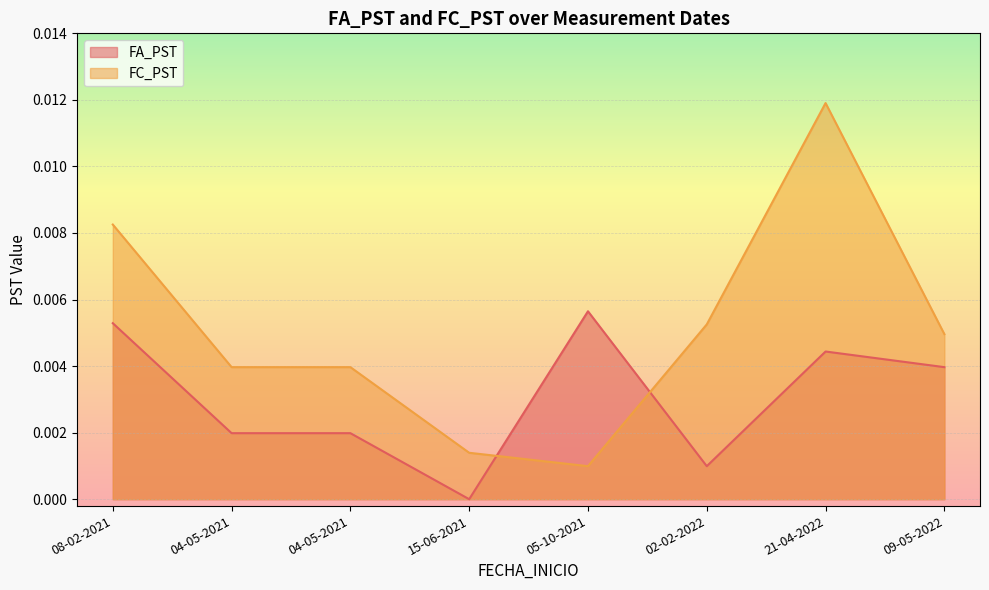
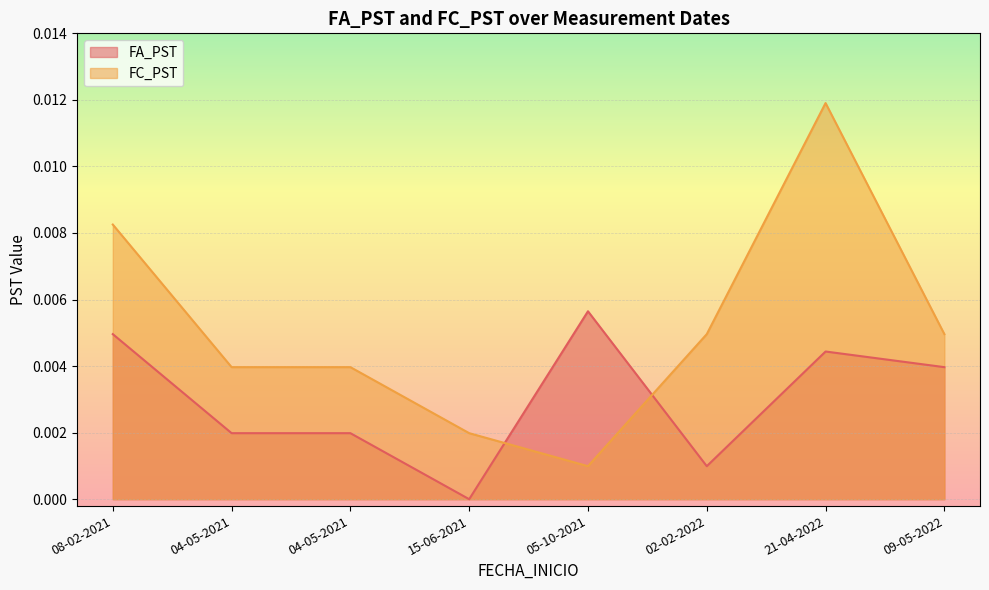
FA_PST, 08-02-2021: 0.0053 -> 0.0050
FC_PST, 15-06-2021: 0.0014 -> 0.0020
FC_PST, 02-02-2022: 0.0053 -> 0.0050
